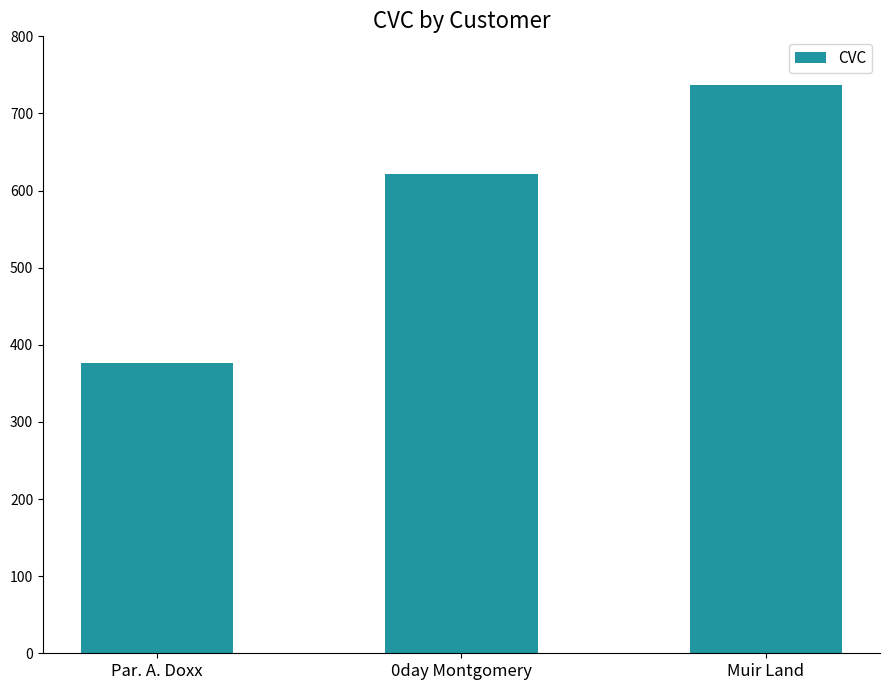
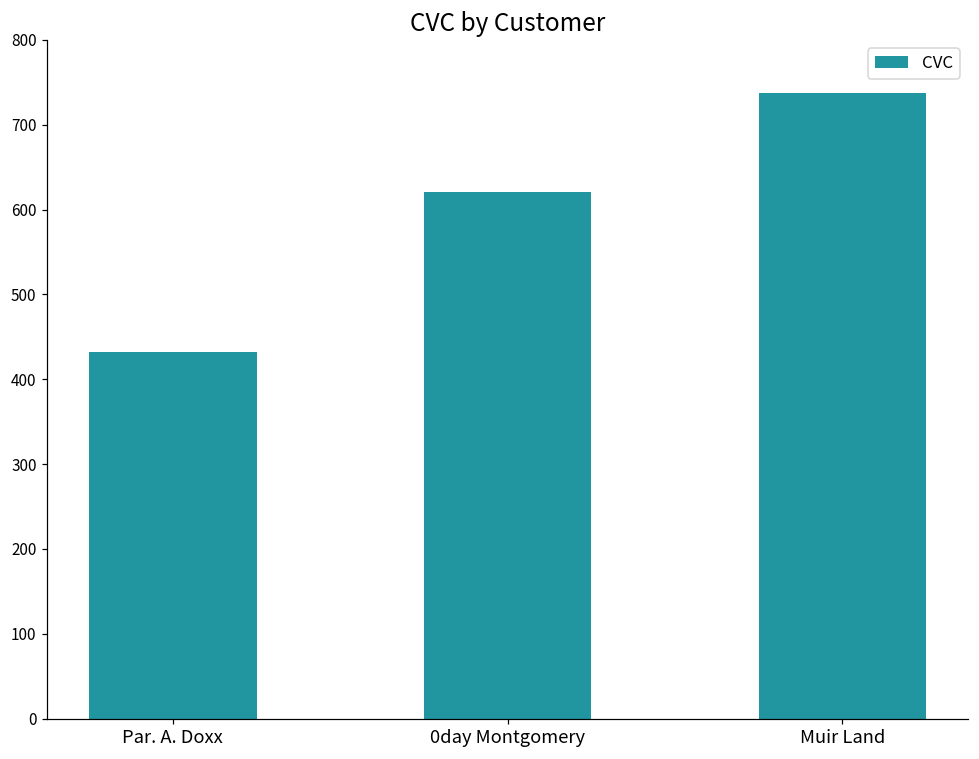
Par. A. Doxx: 380 -> 430
